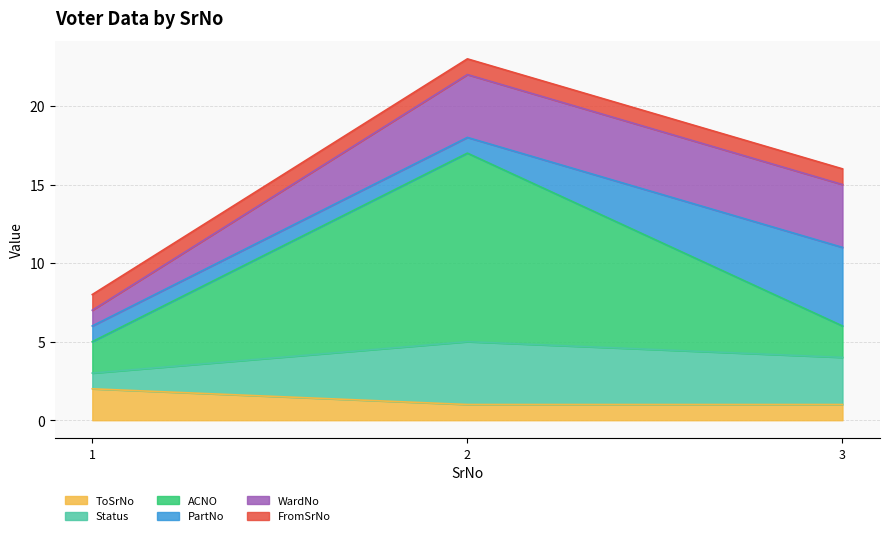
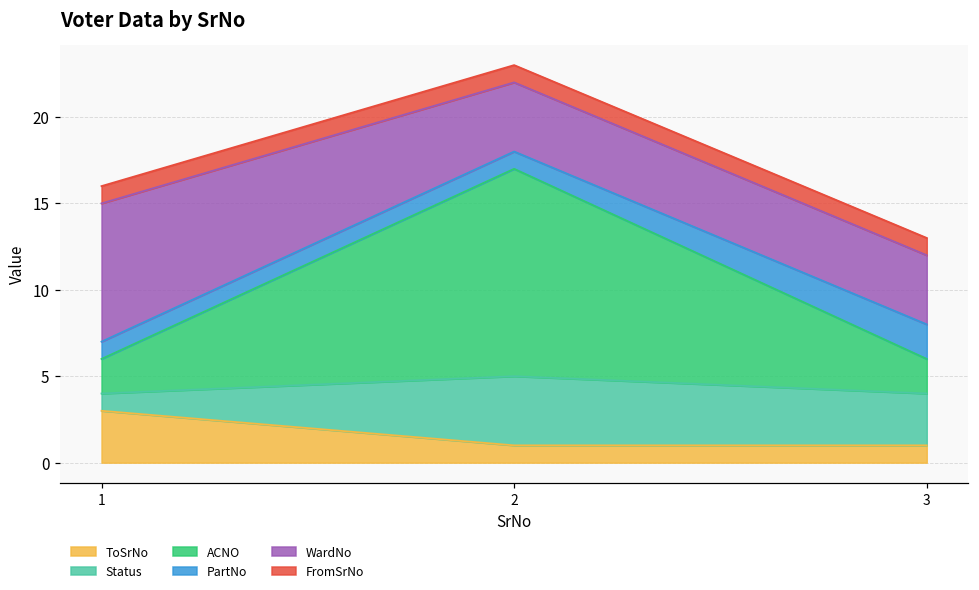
ToSrNo, 1: 2 -> 3
WardNo, 1: 1 -> 8
PartNo, 3: 5 -> 2
